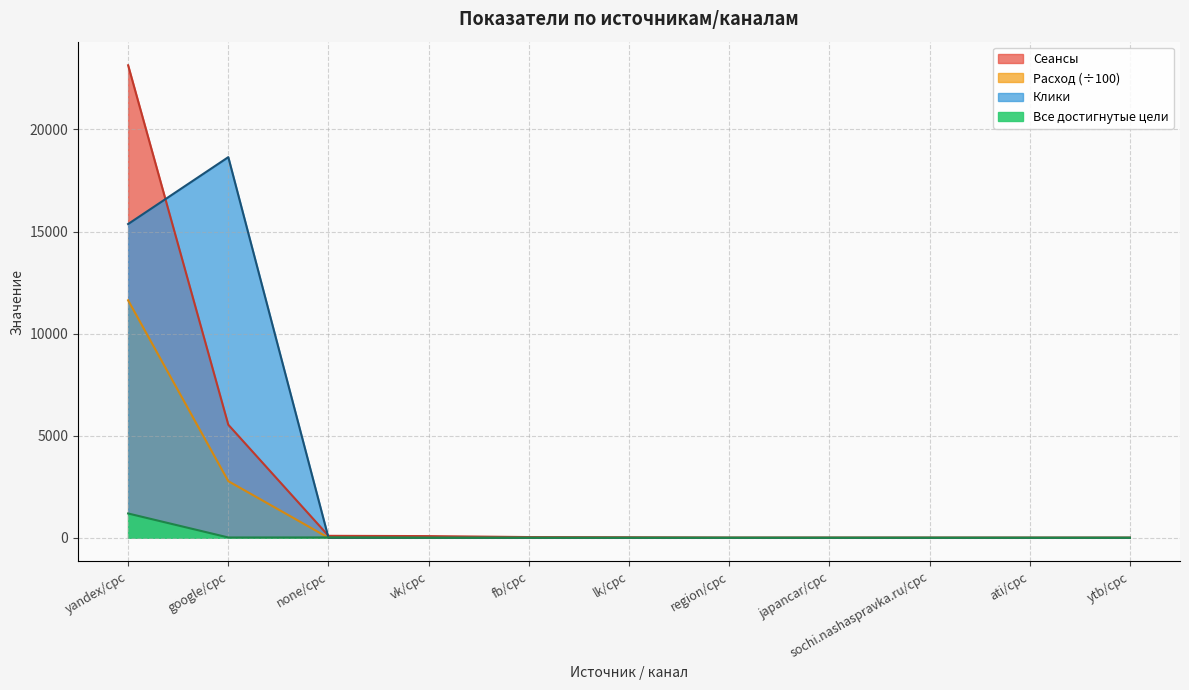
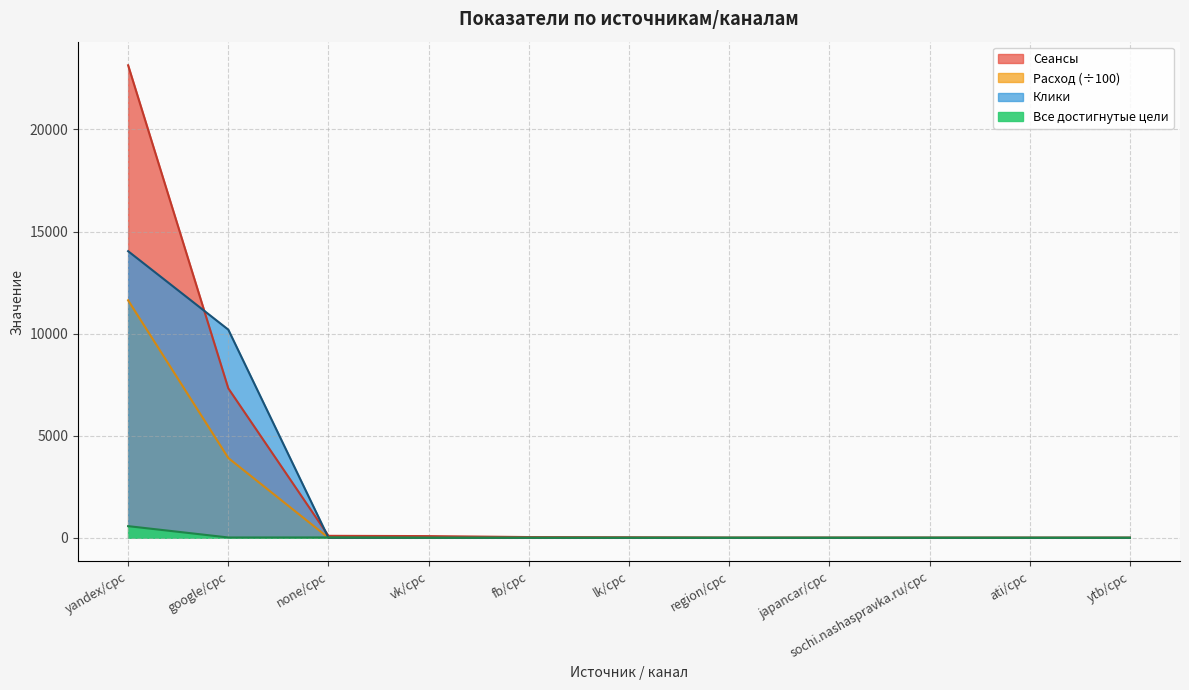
Клики, yandex/cpc: 15400 -> 14000
Все достигнутые цели, yandex/cpc: 1200 -> 600
Сеансы, google/cpc: 5500 -> 7300
Расход (÷100), google/cpc: 2800 -> 3900
Клики, google/cpc: 18600 -> 10200
